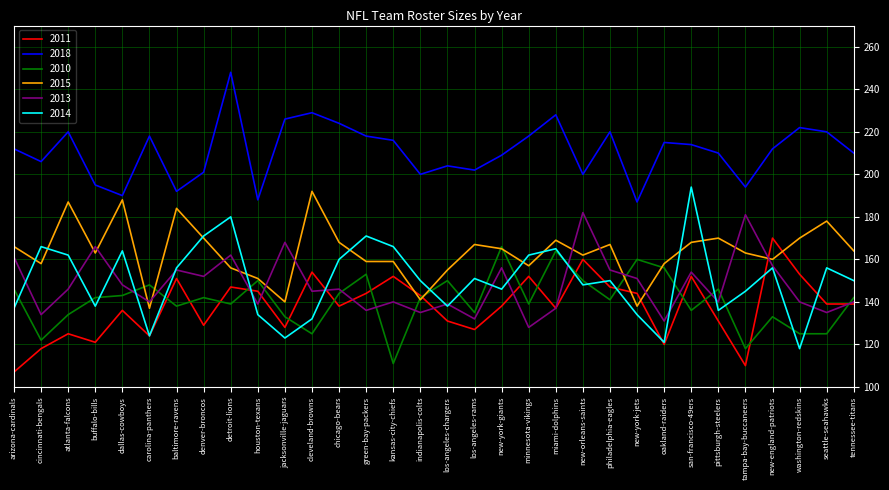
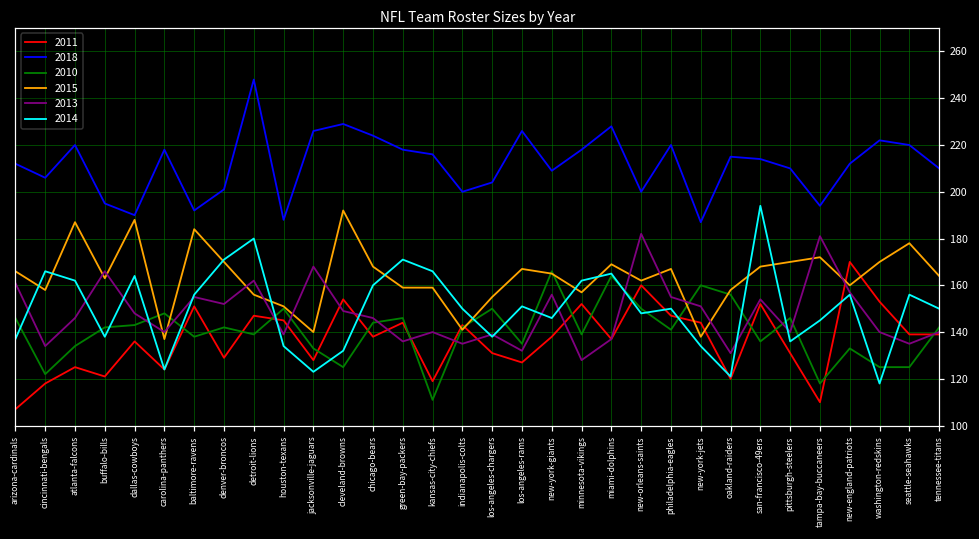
2013, cleveland-browns: 145 -> 149
2010, green-bay-packers: 153 -> 146
2011, kansas-city-chiefs: 152 -> 119
2018, los-angeles-rams: 202 -> 226
2015, tampa-bay-buccaneers: 163 -> 172
